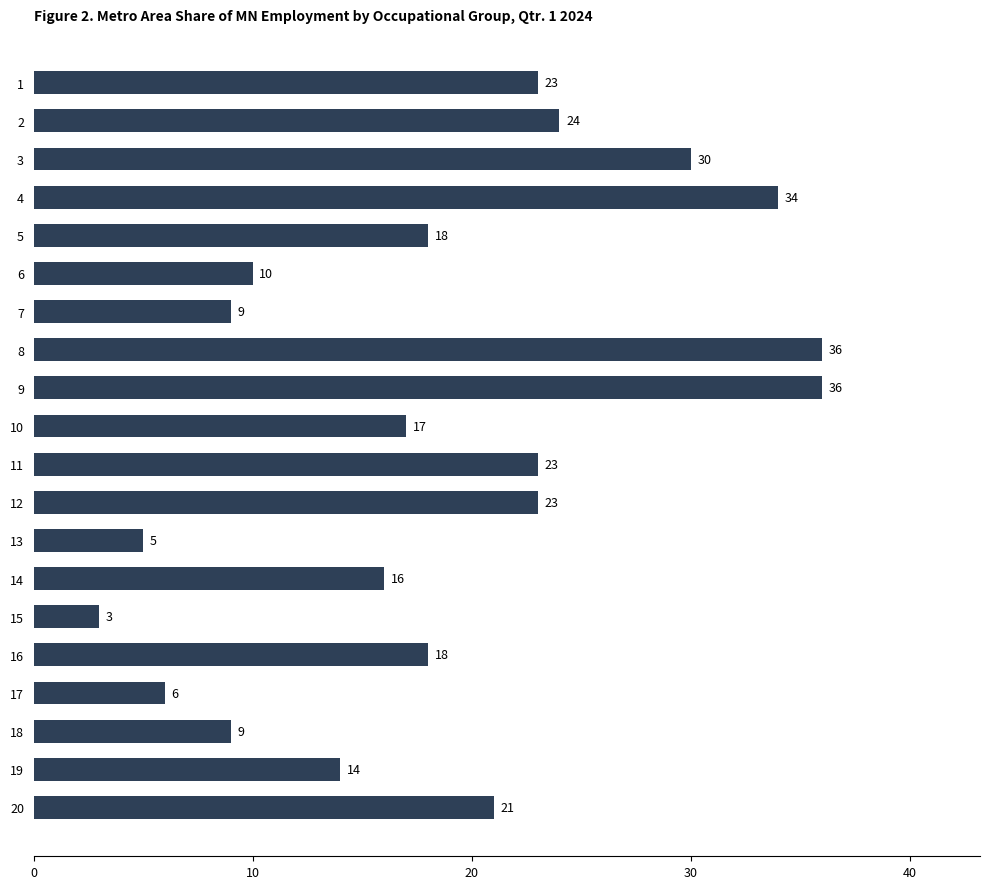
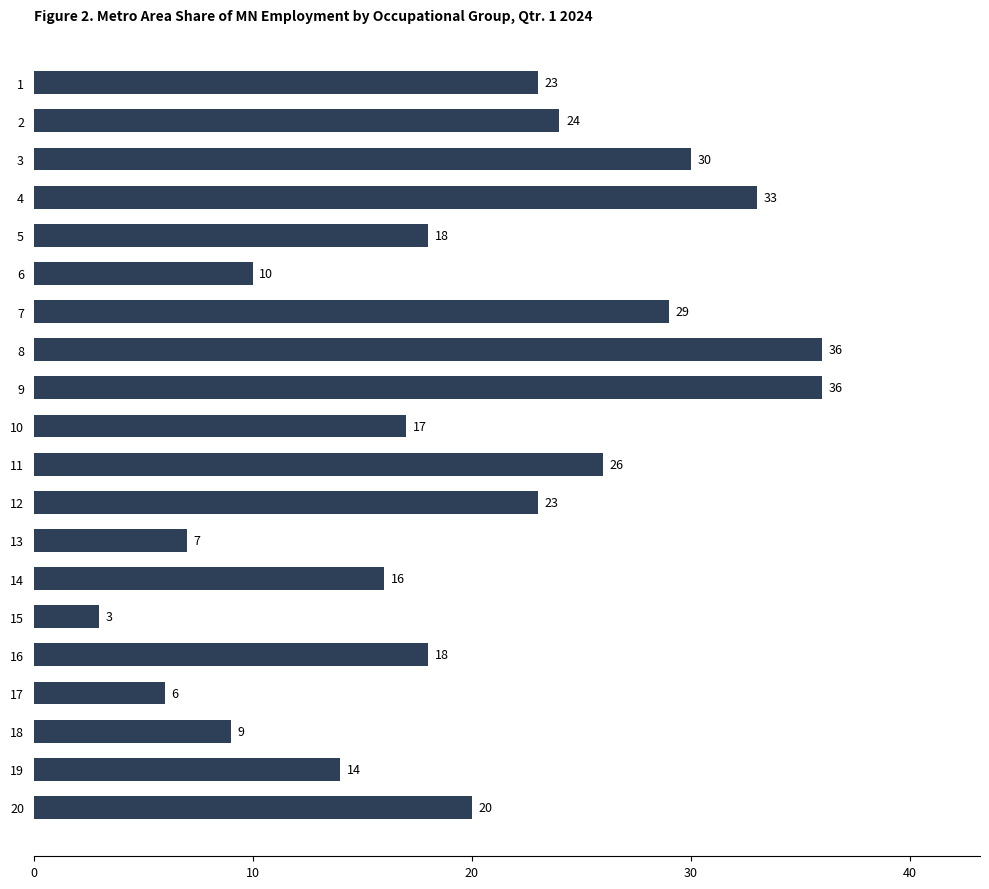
4: 34 -> 33
7: 9 -> 29
11: 23 -> 26
13: 5 -> 7
20: 21 -> 20
